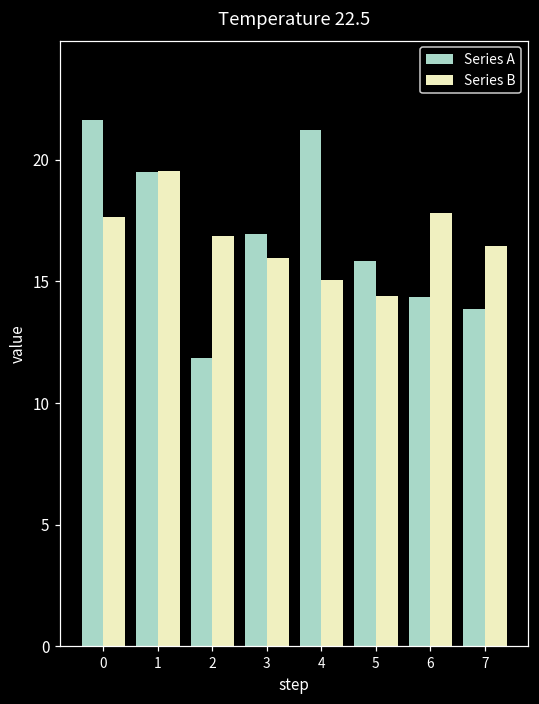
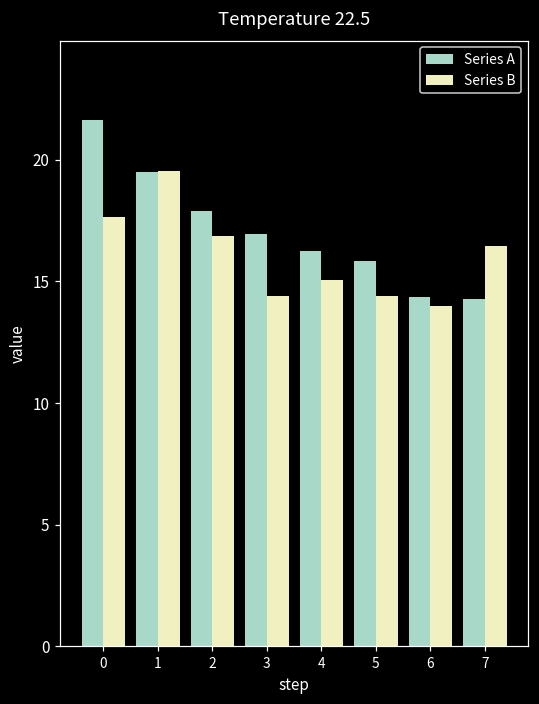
Series A, 2: 11.9 -> 17.9
Series B, 3: 16.0 -> 14.4
Series A, 4: 21.2 -> 16.3
Series B, 6: 17.8 -> 14.0
Series A, 7: 13.9 -> 14.3
